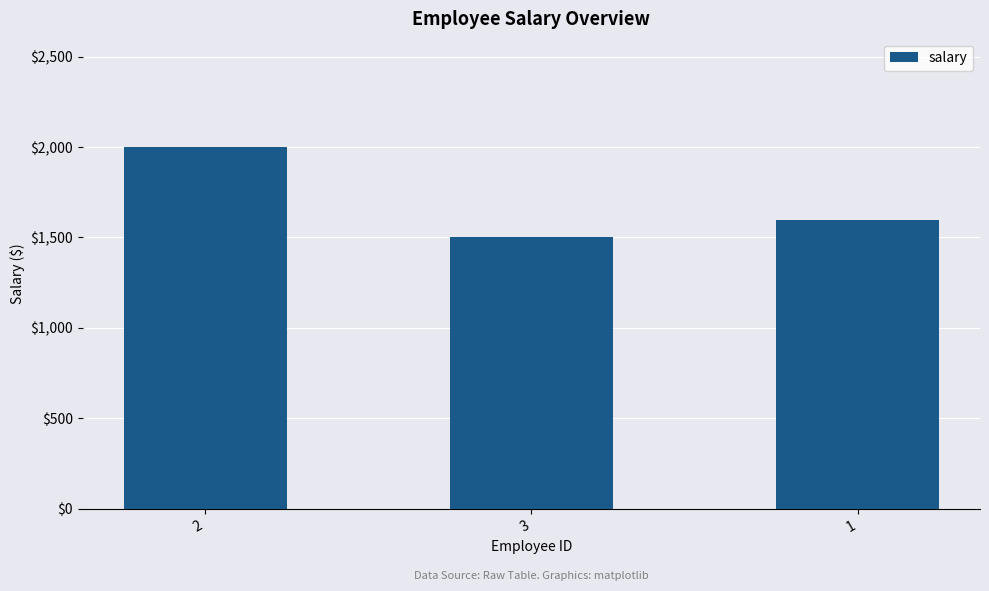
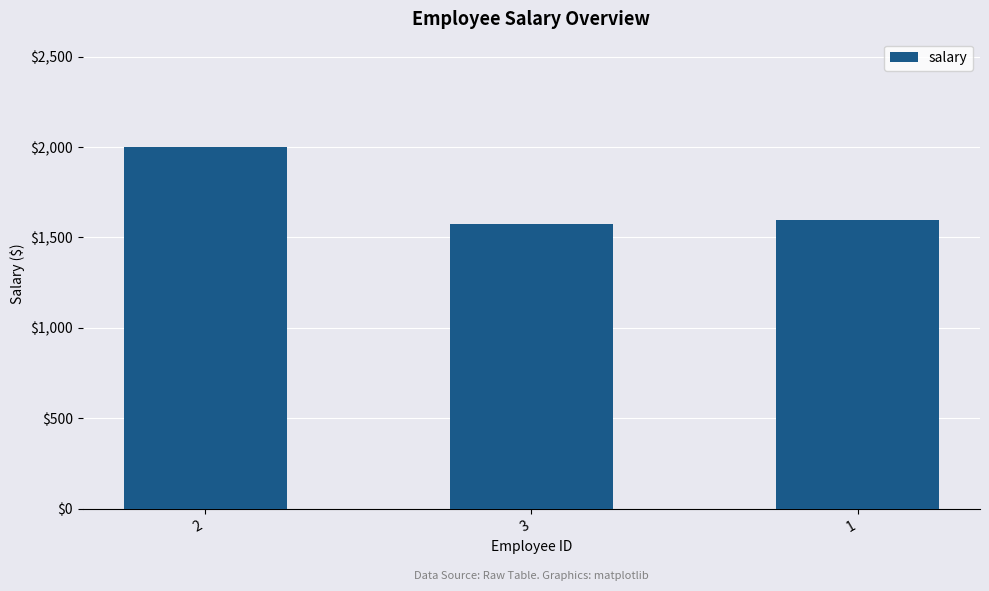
3: $1,500 -> $1,580
